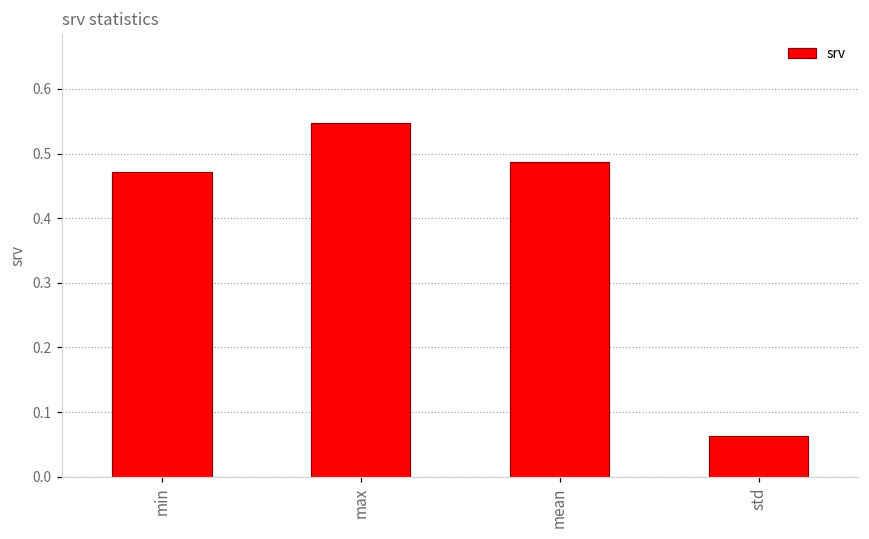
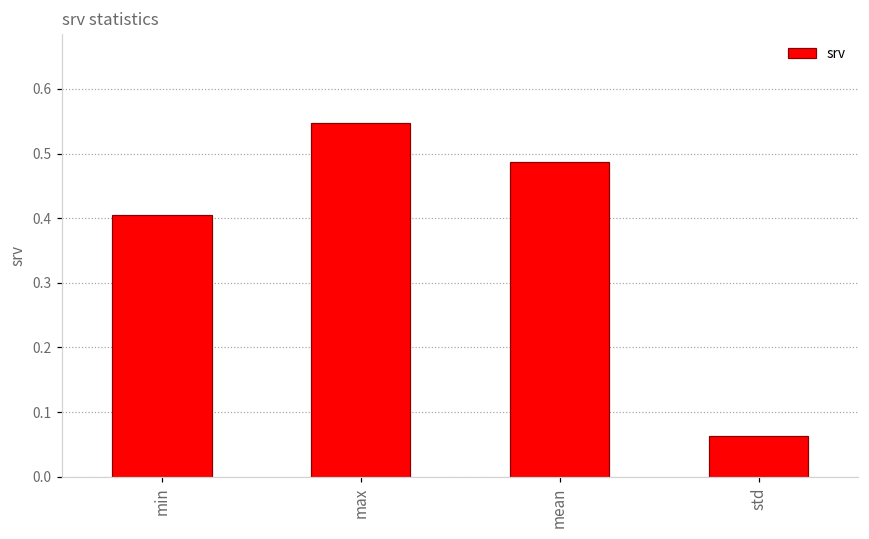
min: 0.47 -> 0.40
